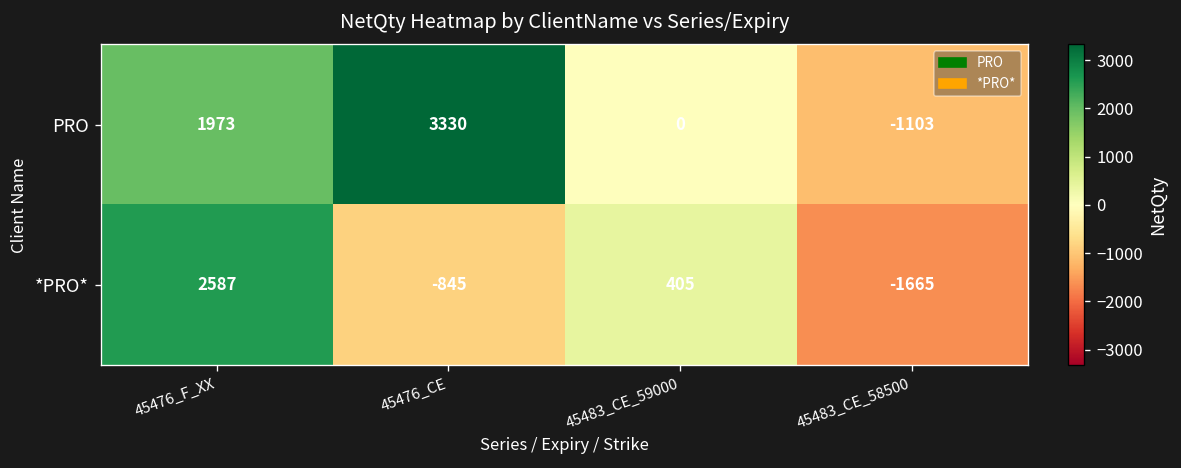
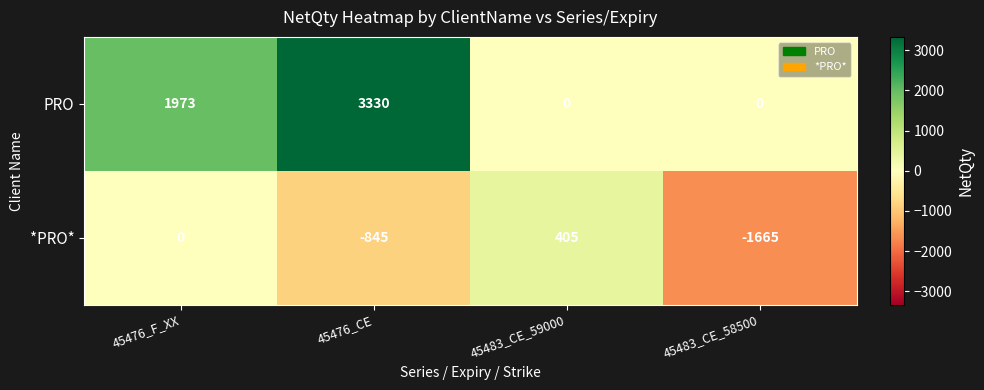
PRO, 45483_CE_58500: -1103 -> 0
*PRO*, 45476_F_XX: 2587 -> 0
